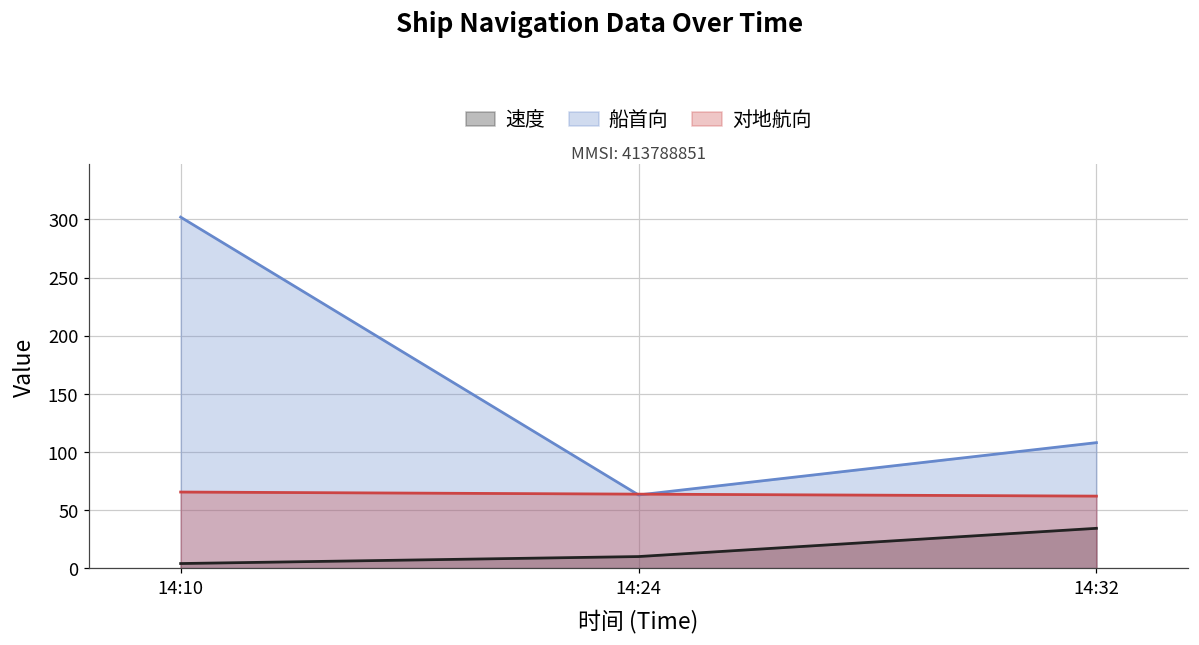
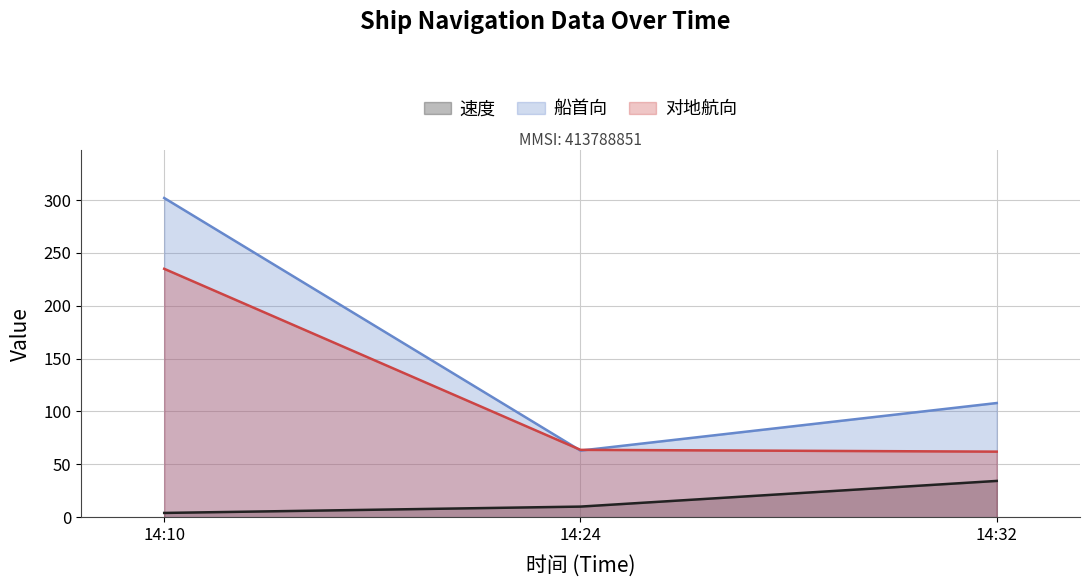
对地航向, 14:10: 66 -> 235
